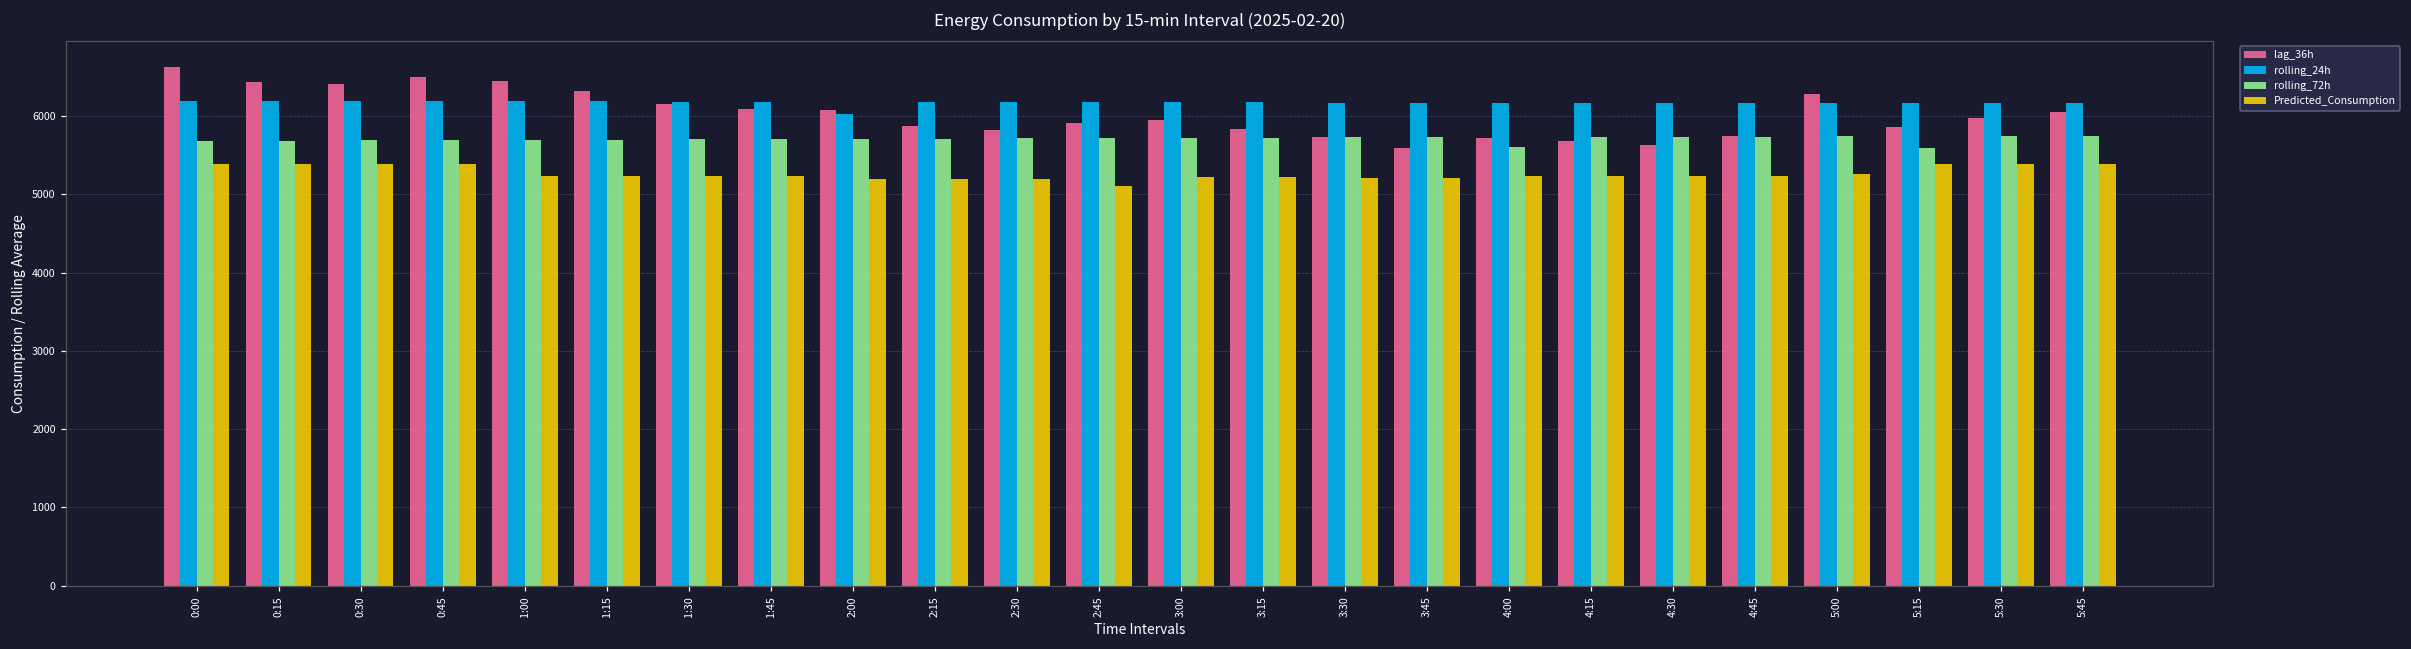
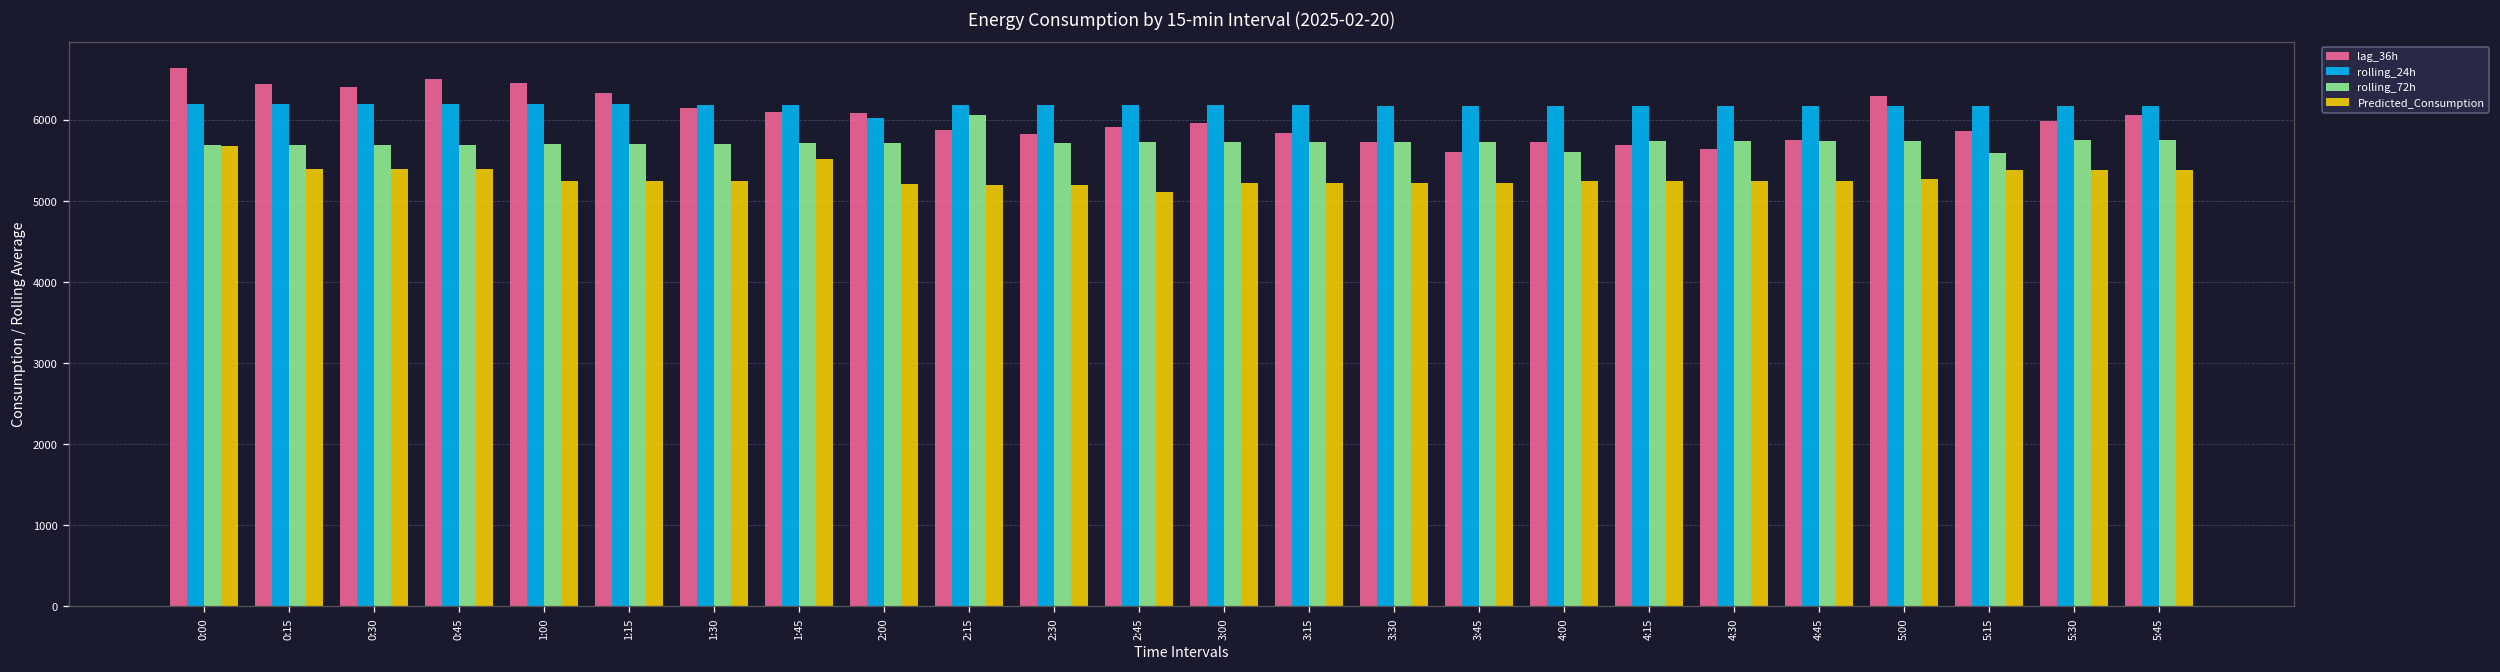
Predicted_Consumption, 0:00: 5400 -> 5700
Predicted_Consumption, 1:45: 5200 -> 5500
rolling_72h, 2:15: 5700 -> 6100
